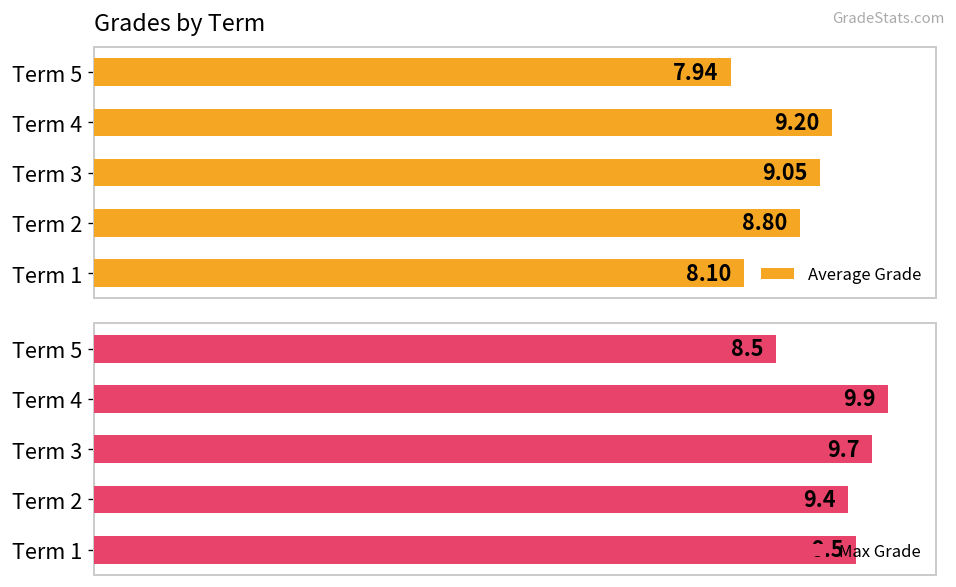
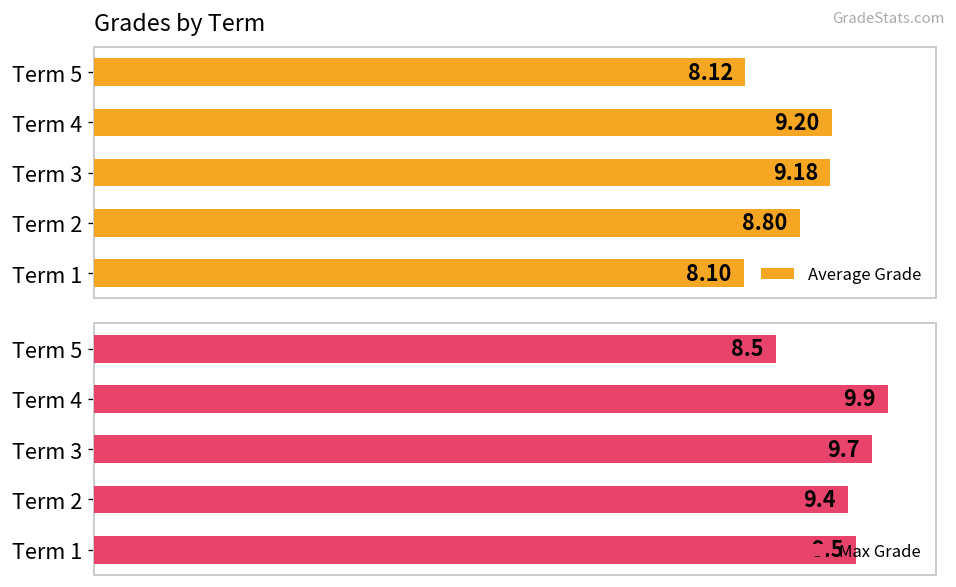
Grades by Term, Term 5: 7.94 -> 8.12
Grades by Term, Term 3: 9.05 -> 9.18
